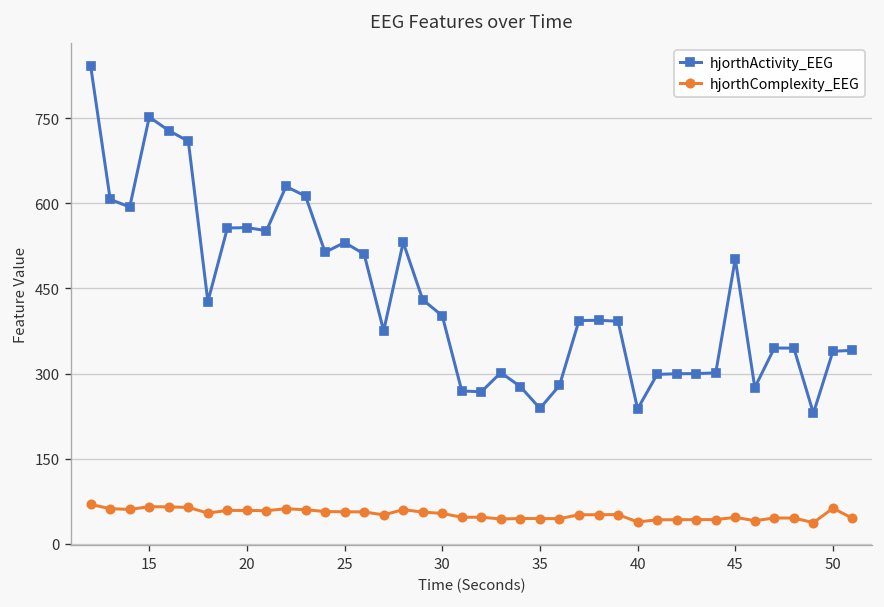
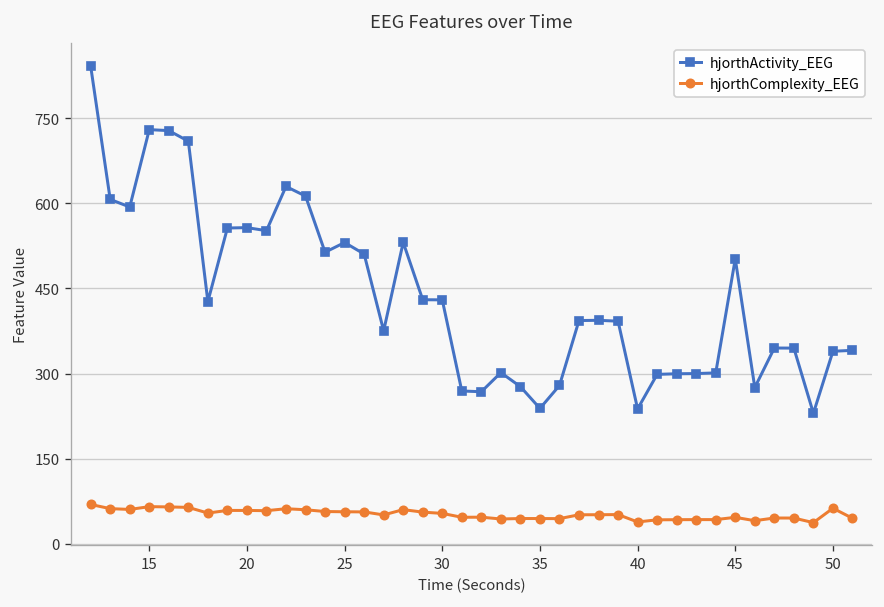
hjorthActivity_EEG, 15: 750 -> 730
hjorthActivity_EEG, 30: 400 -> 430
